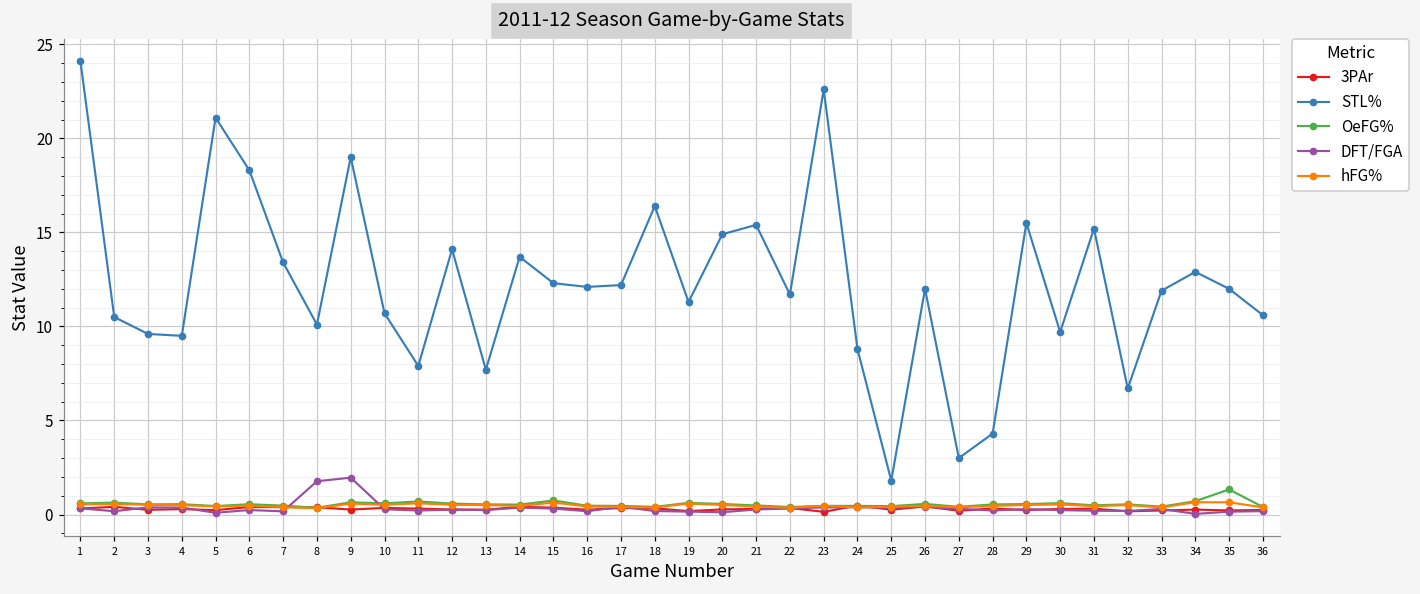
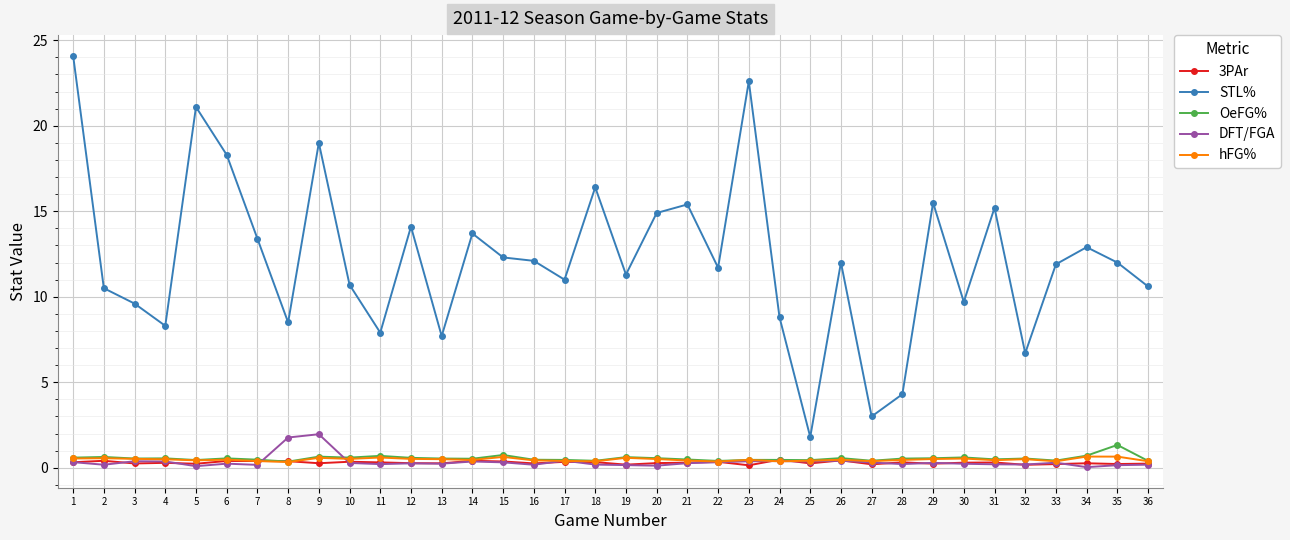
STL%, 4: 9.5 -> 8.3
STL%, 8: 10.1 -> 8.5
STL%, 17: 12.2 -> 11.0
